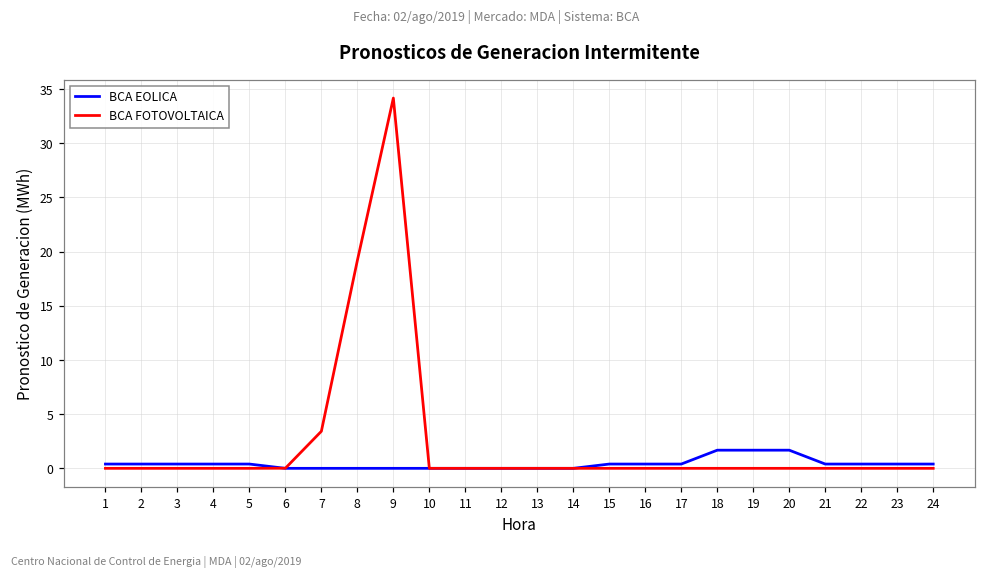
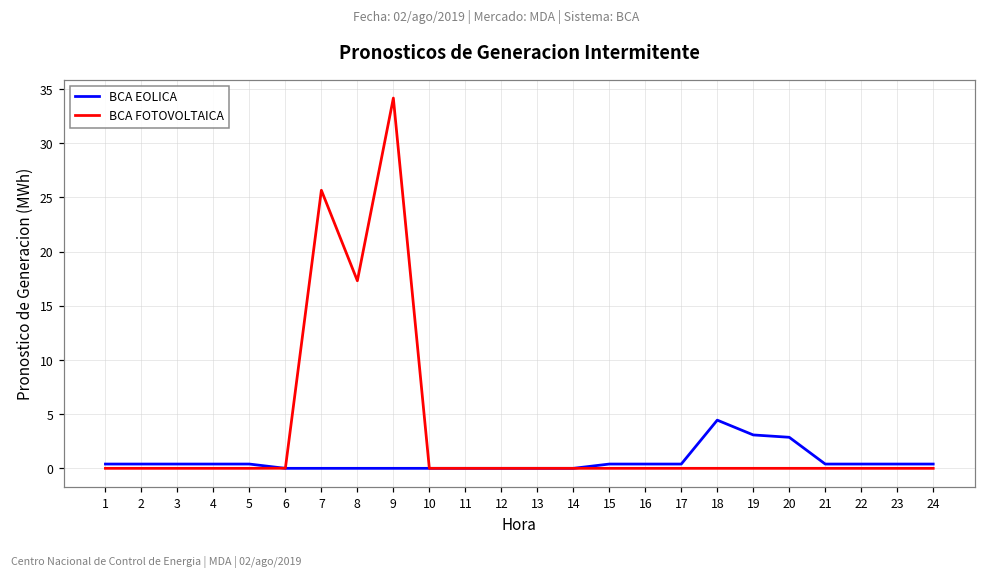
BCA FOTOVOLTAICA, 7: 3 -> 26
BCA FOTOVOLTAICA, 8: 19 -> 17
BCA EOLICA, 18: 2 -> 4
BCA EOLICA, 19: 2 -> 3
BCA EOLICA, 20: 2 -> 3
